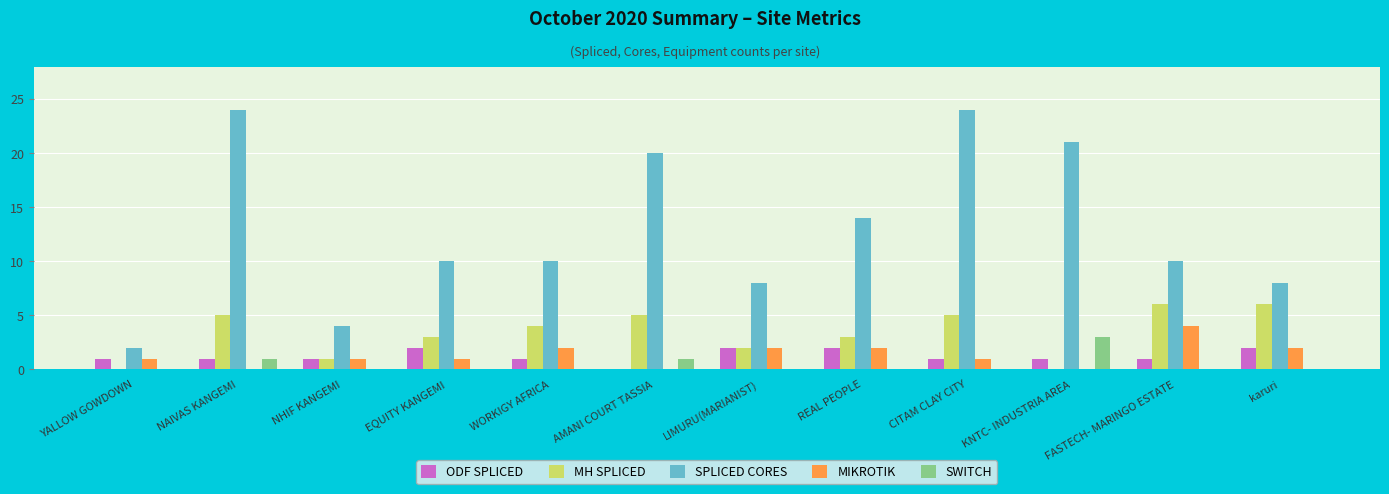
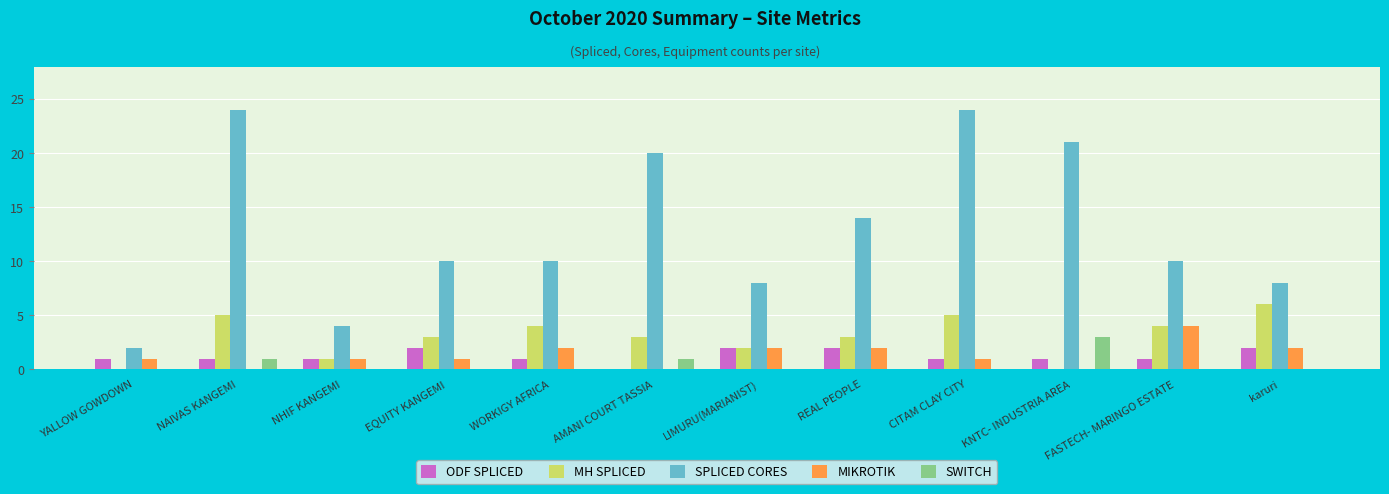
MH SPLICED, AMANI COURT TASSIA: 5 -> 3
MH SPLICED, FASTECH- MARINGO ESTATE: 6 -> 4
